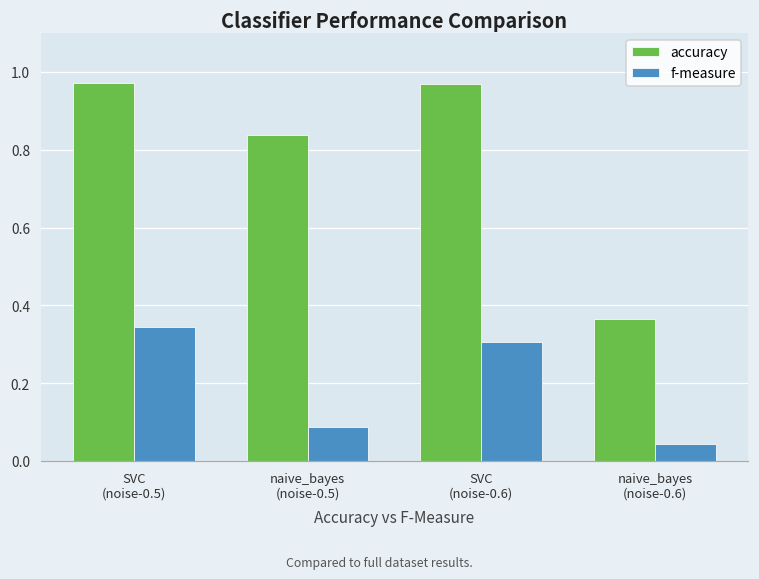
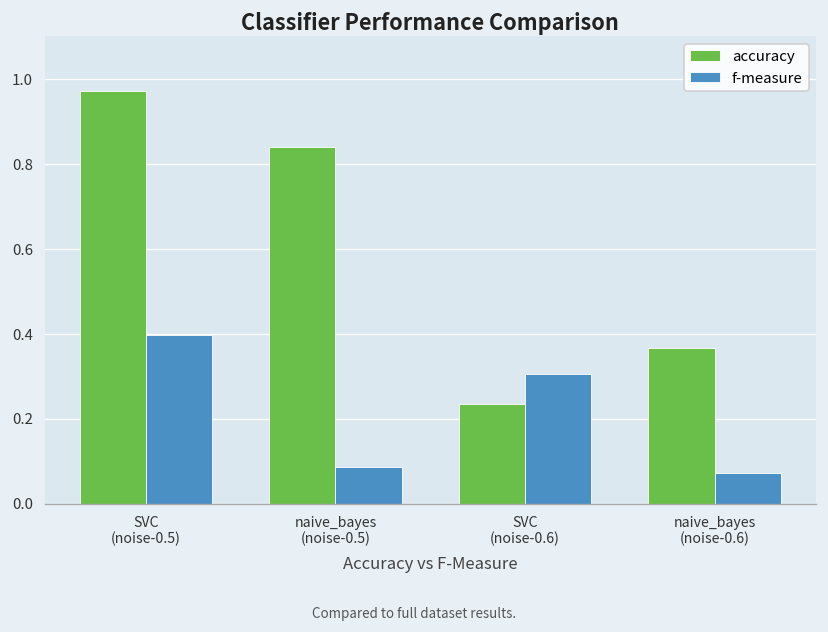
f-measure, SVC (noise-0.5): 0.34 -> 0.40
accuracy, SVC (noise-0.6): 0.97 -> 0.23
f-measure, naive_bayes (noise-0.6): 0.05 -> 0.07
